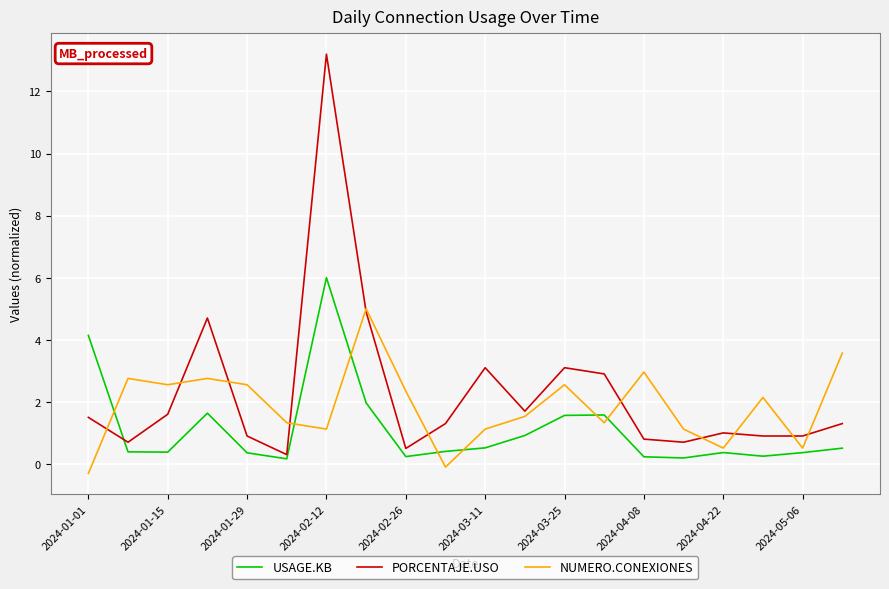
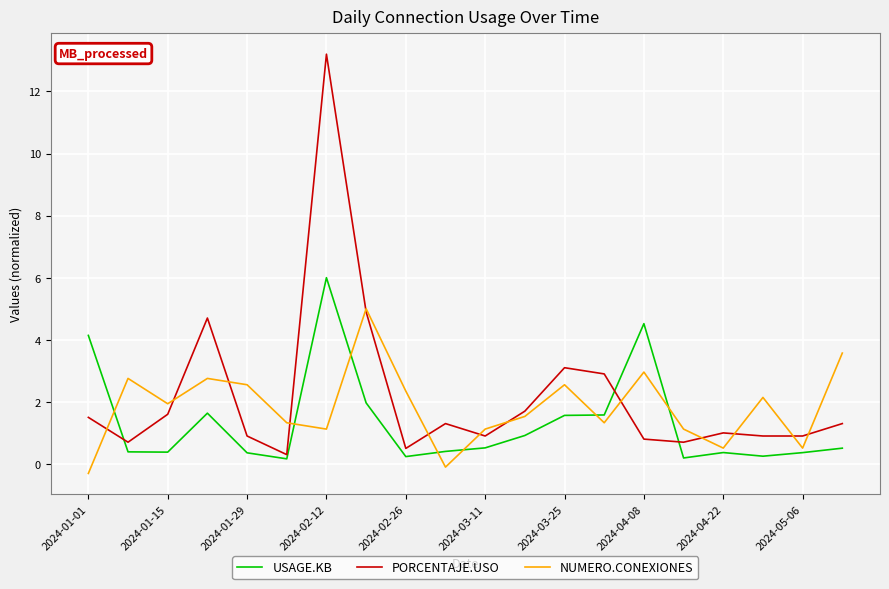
NUMERO.CONEXIONES, 2024-01-15: 2.6 -> 1.9
PORCENTAJE.USO, 2024-03-11: 3.1 -> 0.9
USAGE.KB, 2024-04-08: 0.2 -> 4.5
